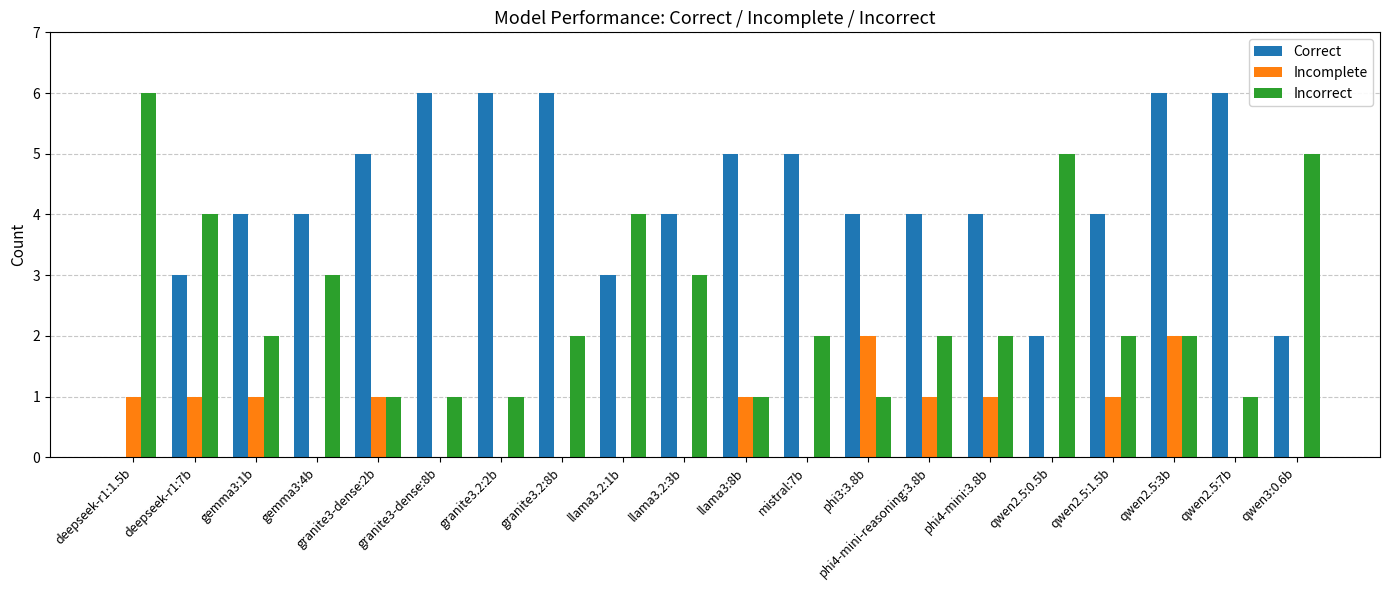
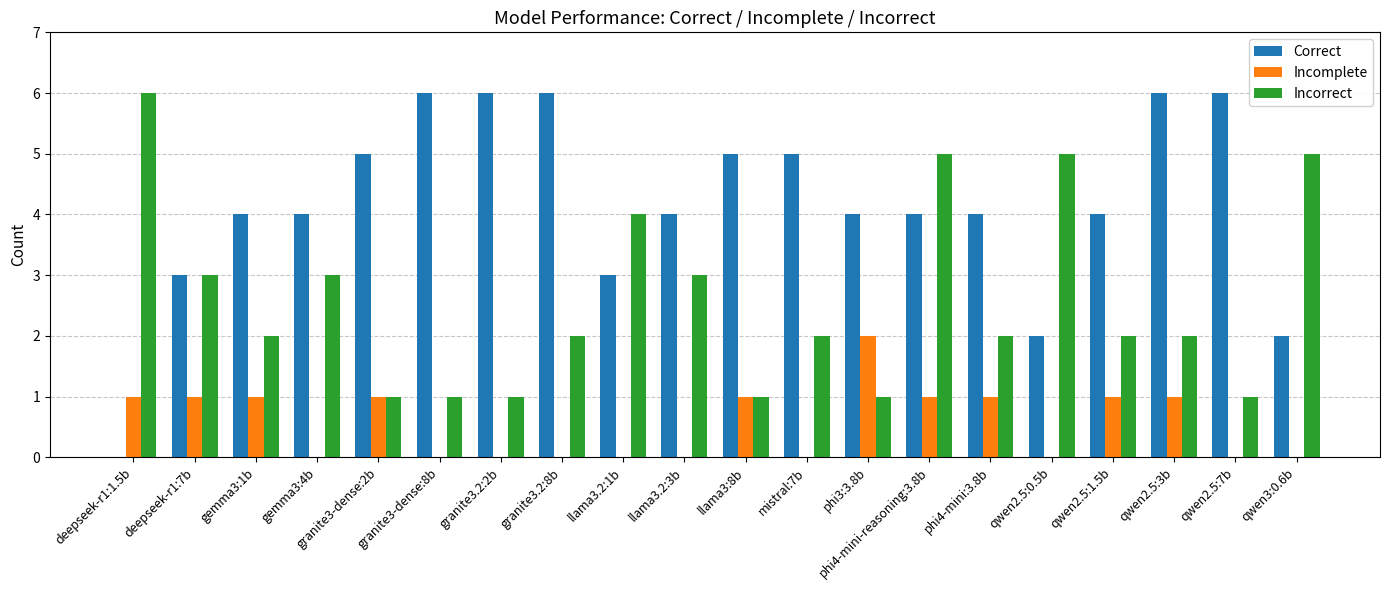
Incorrect, deepseek-r1:7b: 4 -> 3
Incorrect, phi4-mini-reasoning:3.8b: 2 -> 5
Incomplete, qwen2.5:3b: 2 -> 1
